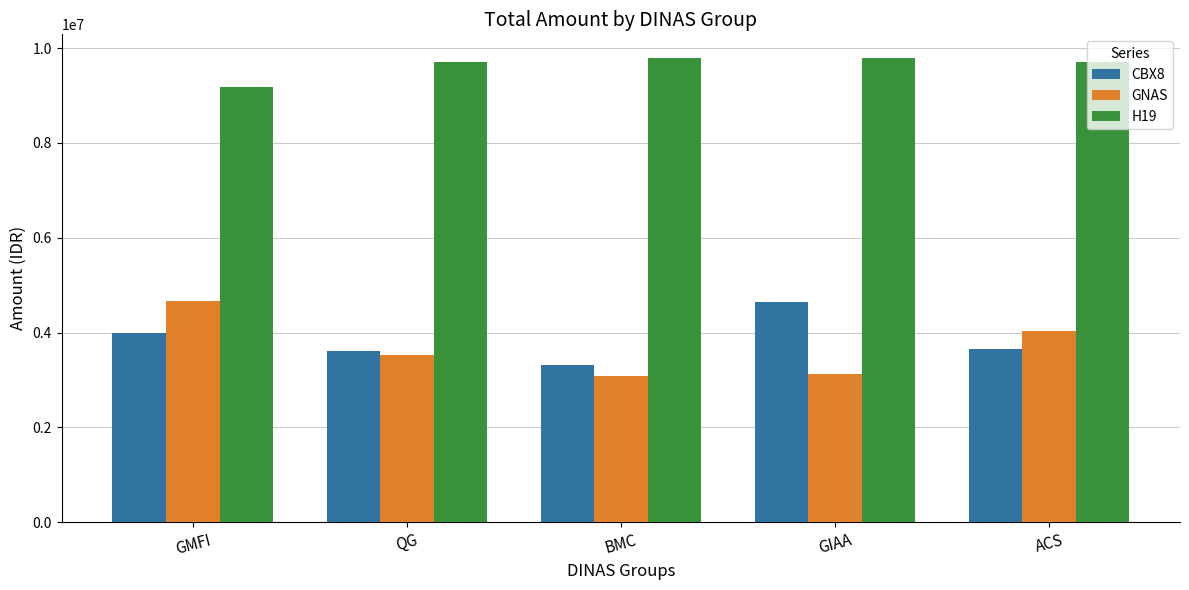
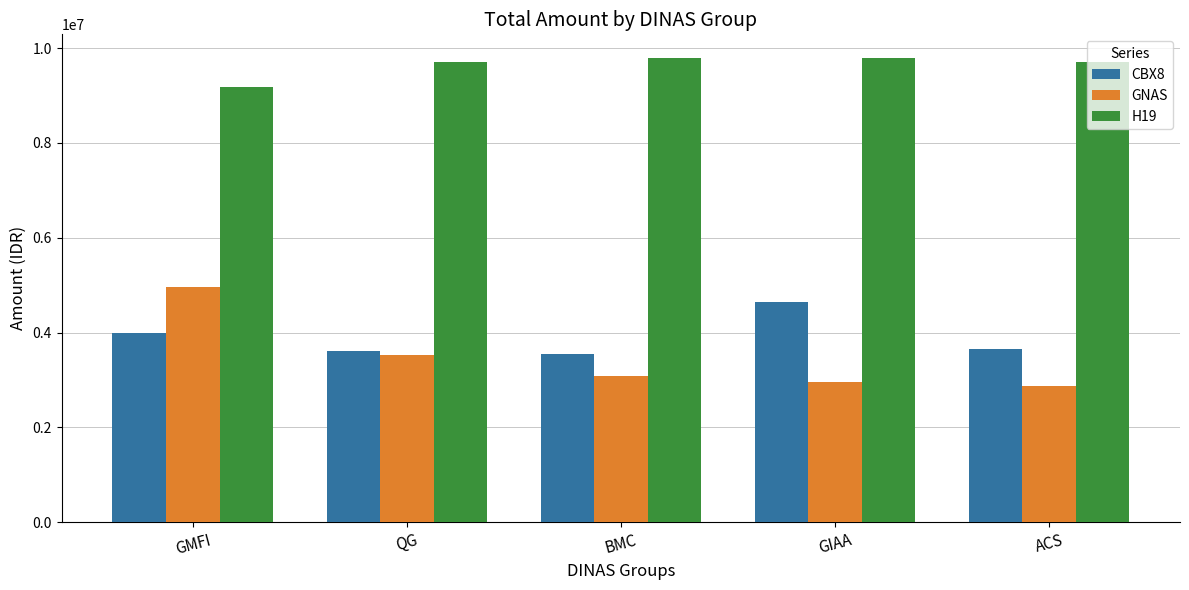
GNAS, GMFI: 4700000 -> 5000000
CBX8, BMC: 3300000 -> 3600000
GNAS, GIAA: 3100000 -> 3000000
GNAS, ACS: 4000000 -> 2900000
